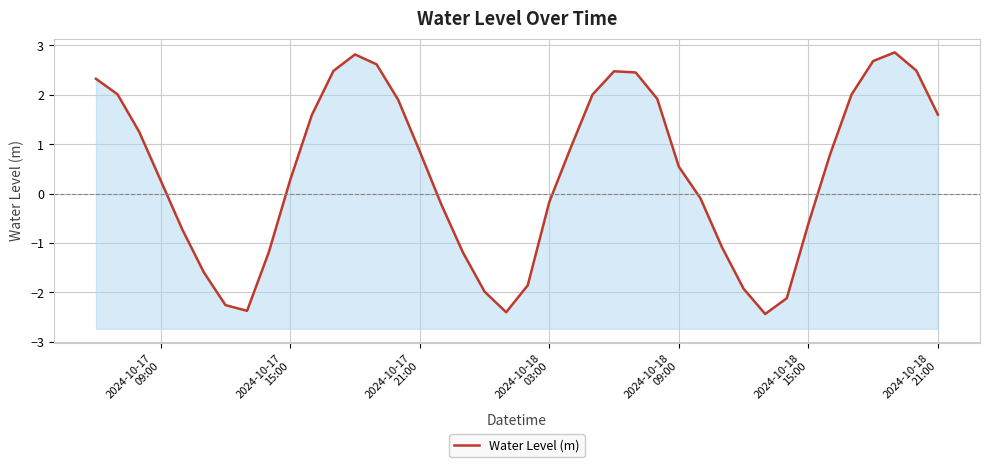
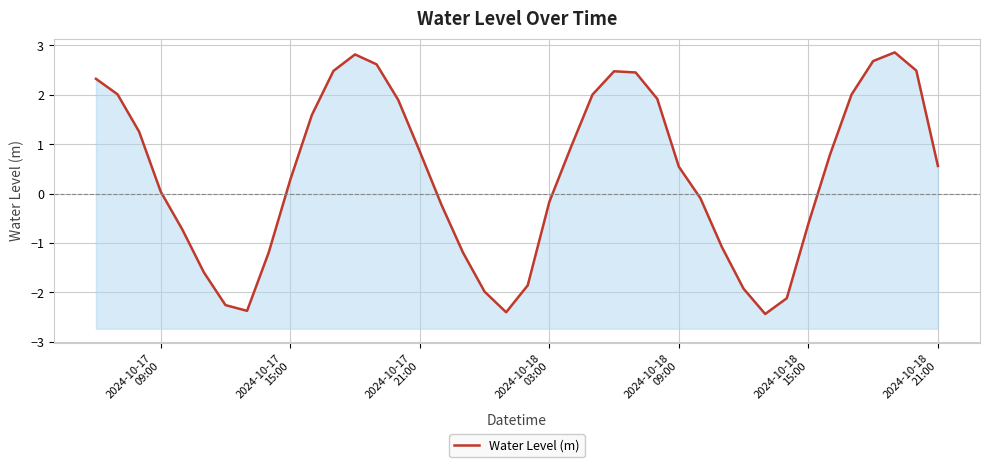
2024-10-17 09:00: 0.3 -> 0.0
2024-10-18 21:00: 1.6 -> 0.6
